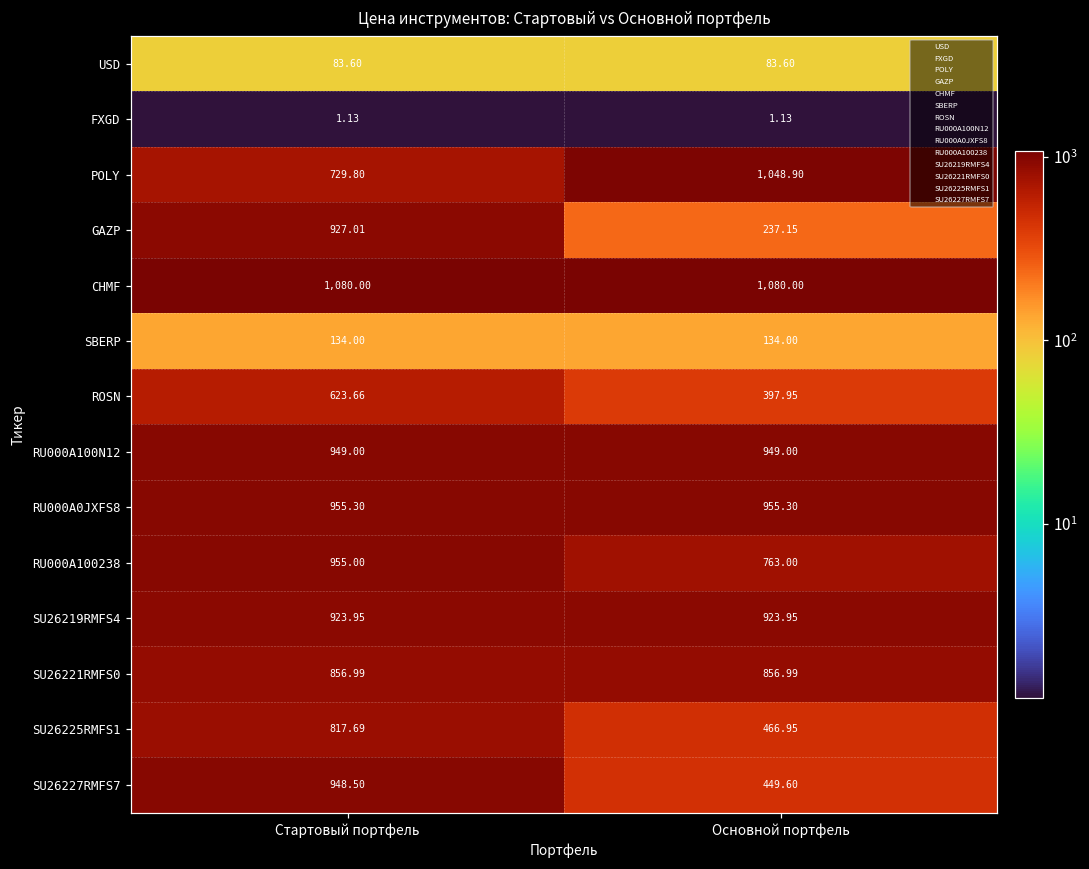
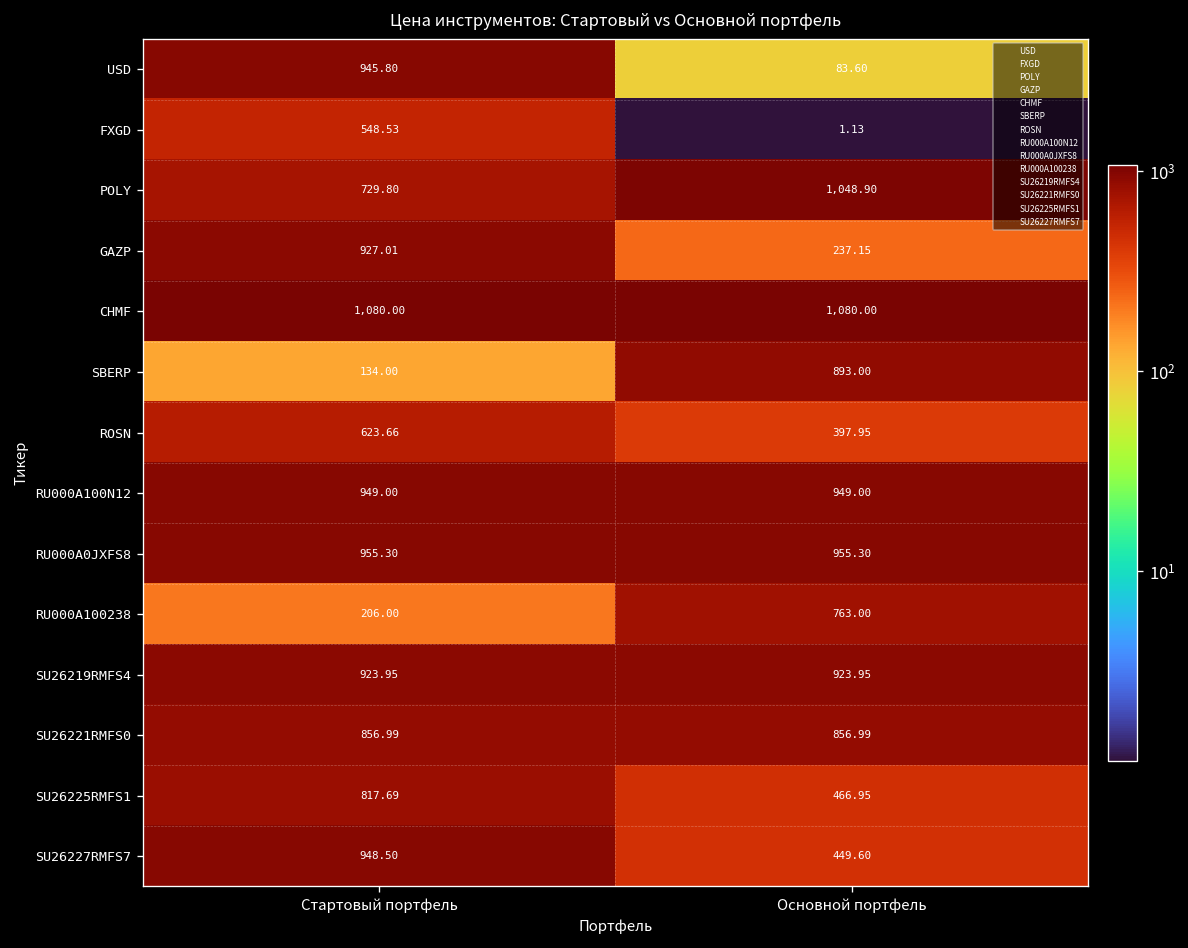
USD, Стартовый портфель: 83.60 -> 945.80
FXGD, Стартовый портфель: 1.13 -> 548.53
SBERP, Основной портфель: 134.00 -> 893.00
RU000A100238, Стартовый портфель: 955.00 -> 206.00
